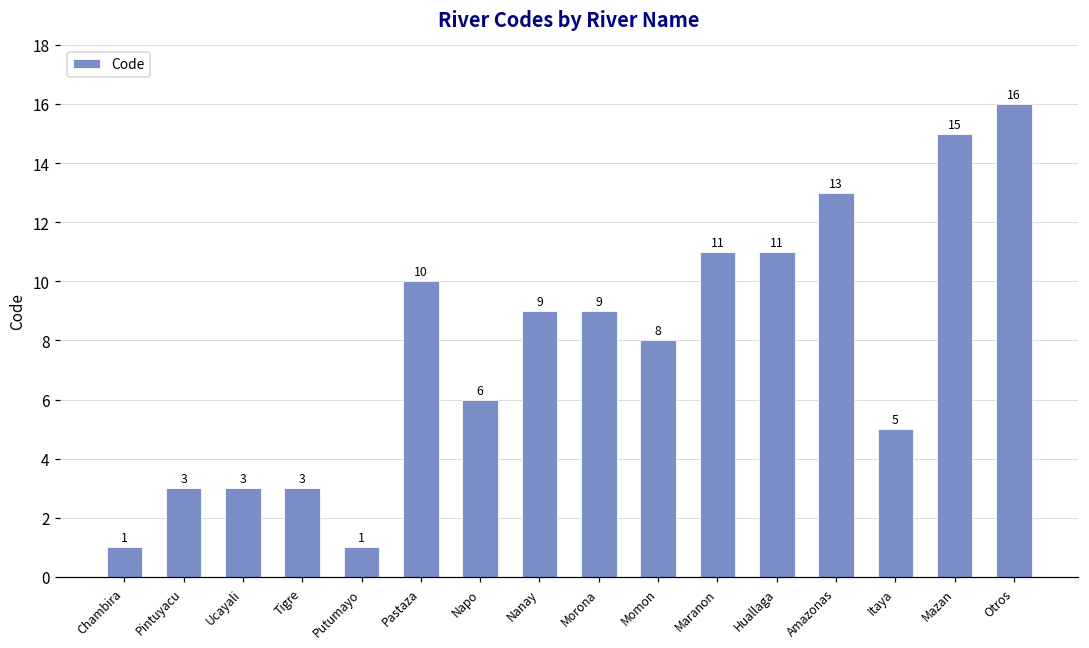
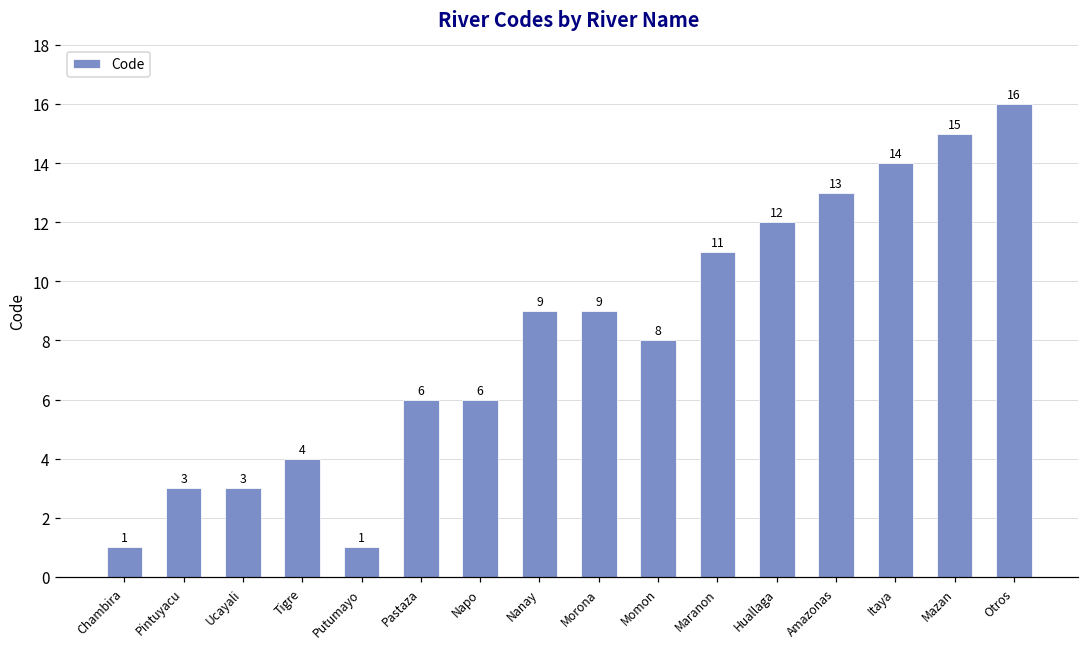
Tigre: 3 -> 4
Pastaza: 10 -> 6
Huallaga: 11 -> 12
Itaya: 5 -> 14
